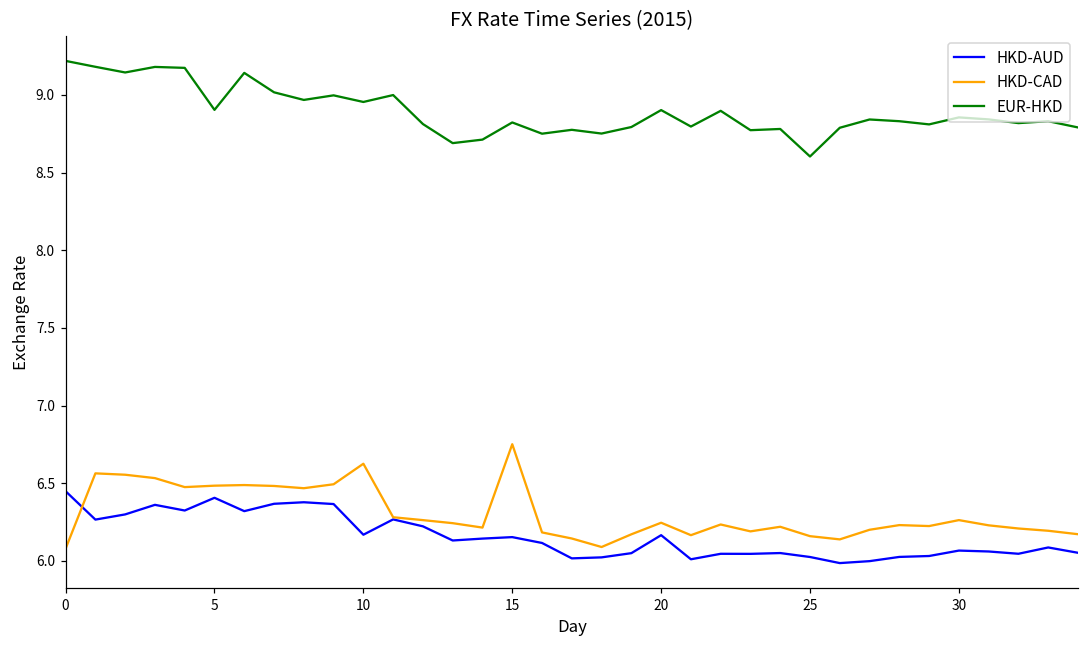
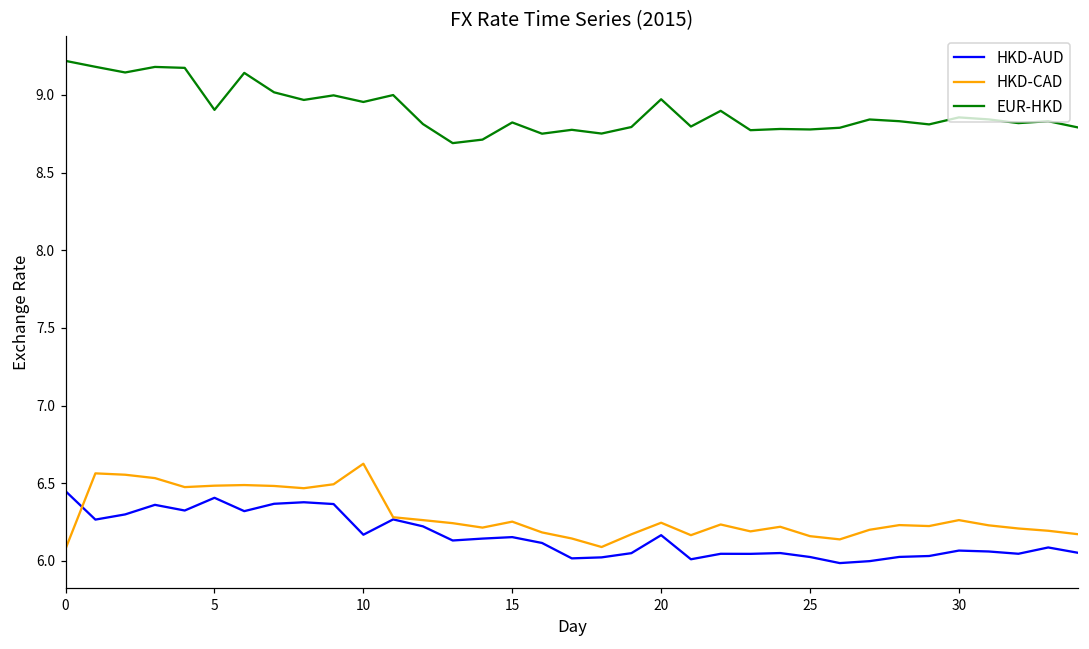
HKD-CAD, 15: 6.75 -> 6.25
EUR-HKD, 20: 8.90 -> 8.97
EUR-HKD, 25: 8.60 -> 8.78
